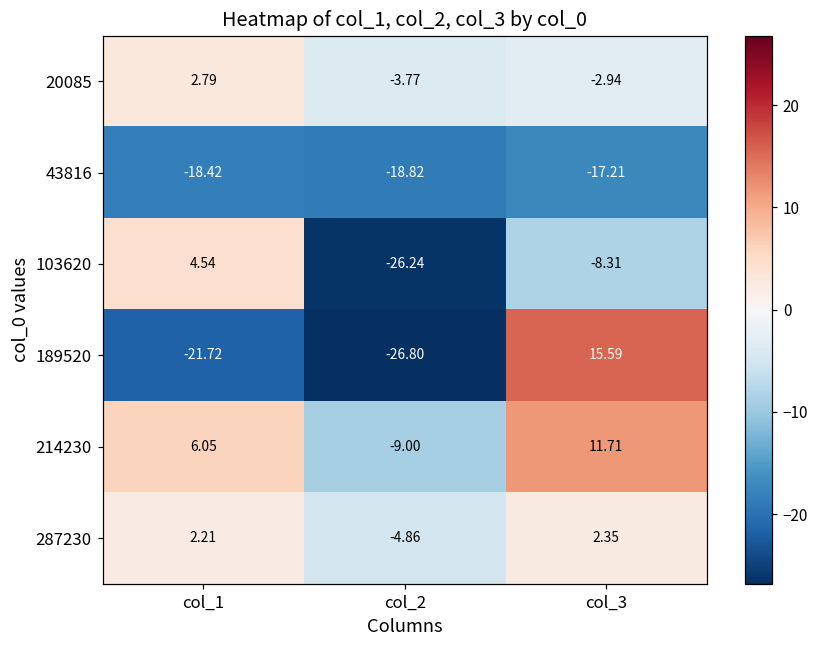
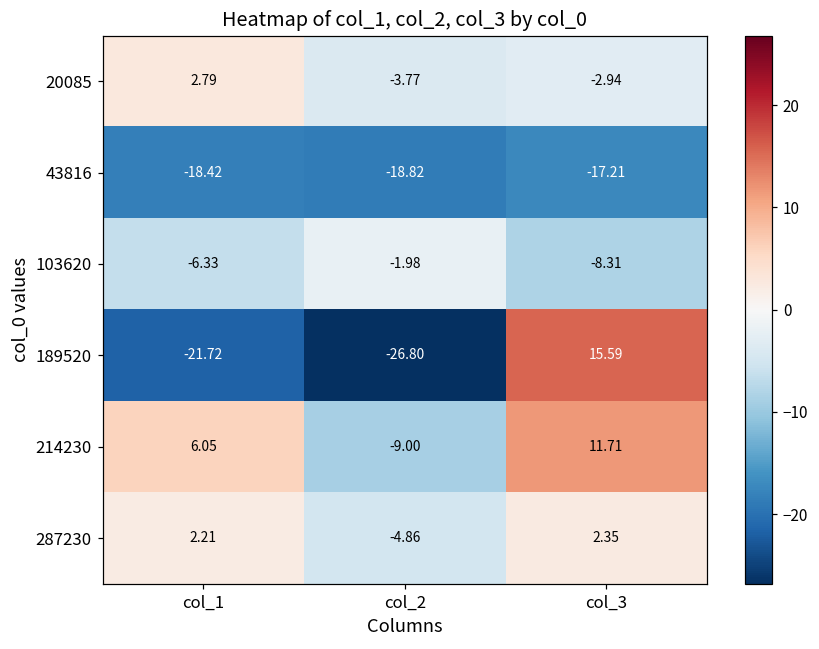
103620, col_1: 4.54 -> -6.33
103620, col_2: -26.24 -> -1.98
